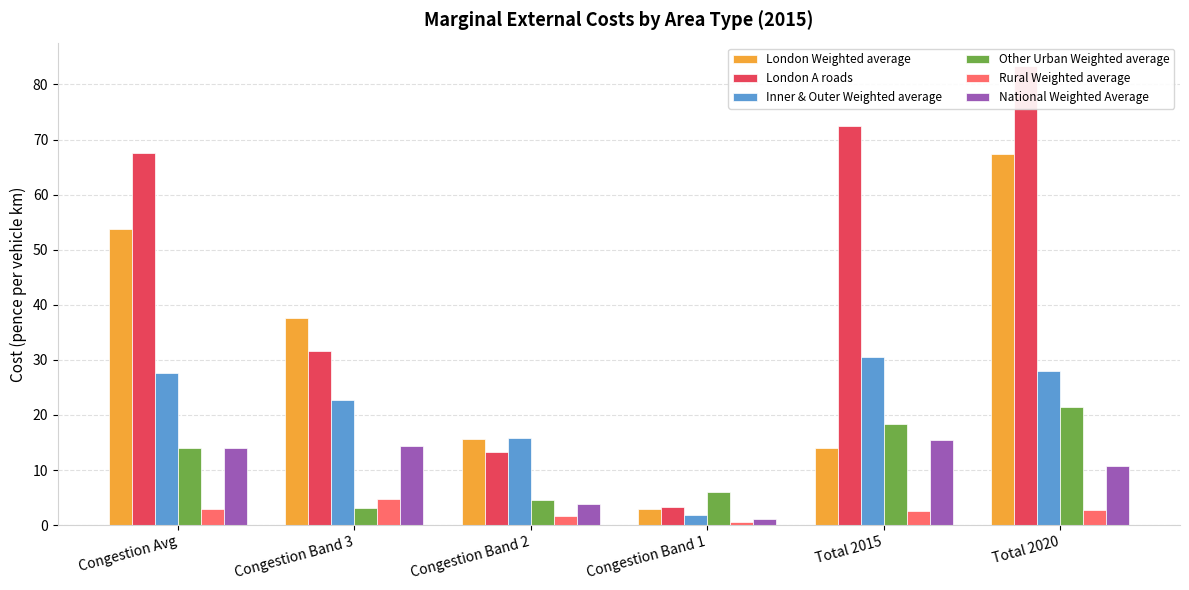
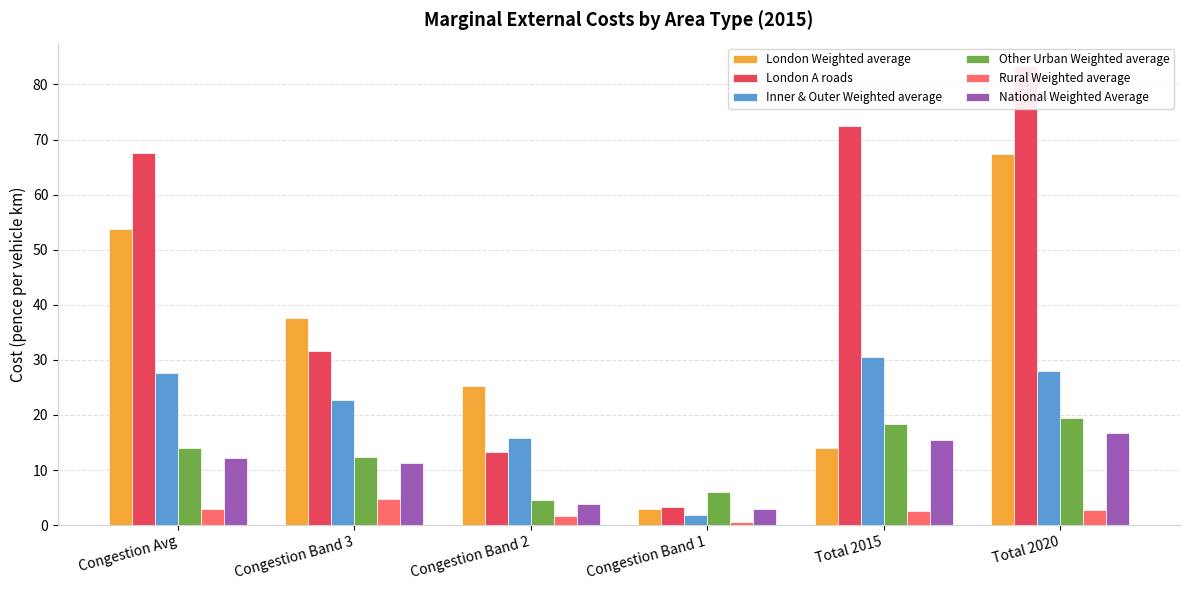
National Weighted Average, Congestion Avg: 14 -> 12
Other Urban Weighted average, Congestion Band 3: 3 -> 12
National Weighted Average, Congestion Band 3: 14 -> 11
London Weighted average, Congestion Band 2: 16 -> 25
National Weighted Average, Congestion Band 1: 1 -> 3
Other Urban Weighted average, Total 2020: 21 -> 19
National Weighted Average, Total 2020: 11 -> 17
